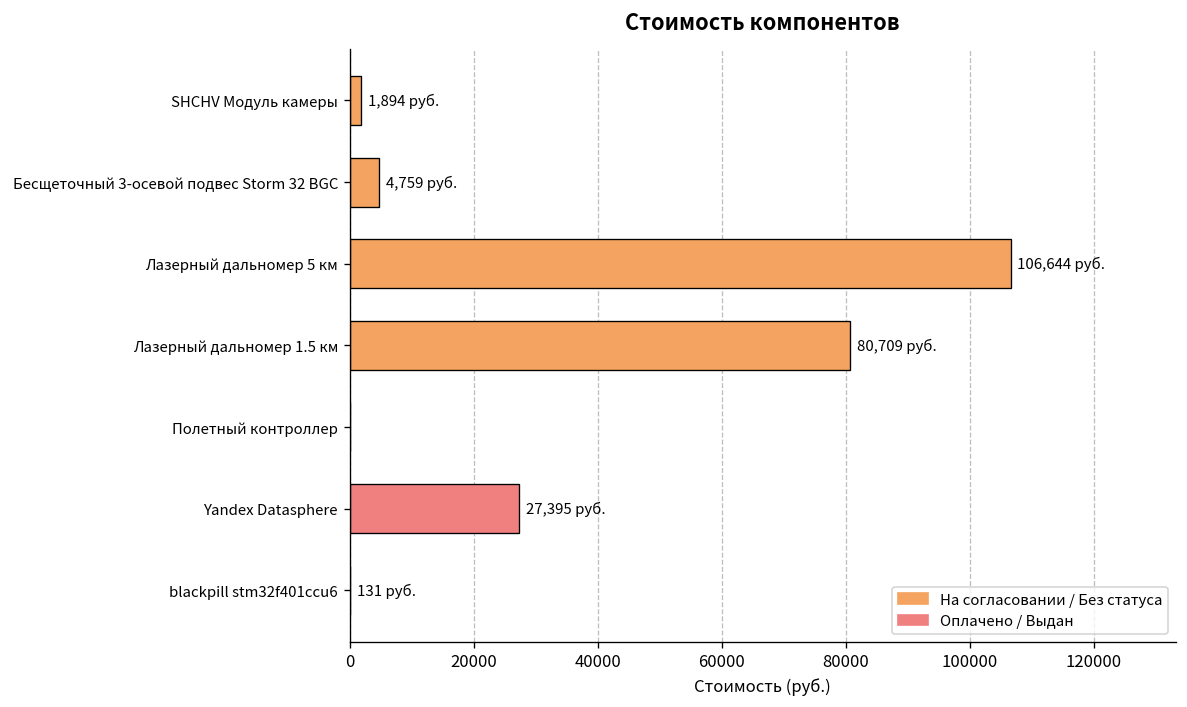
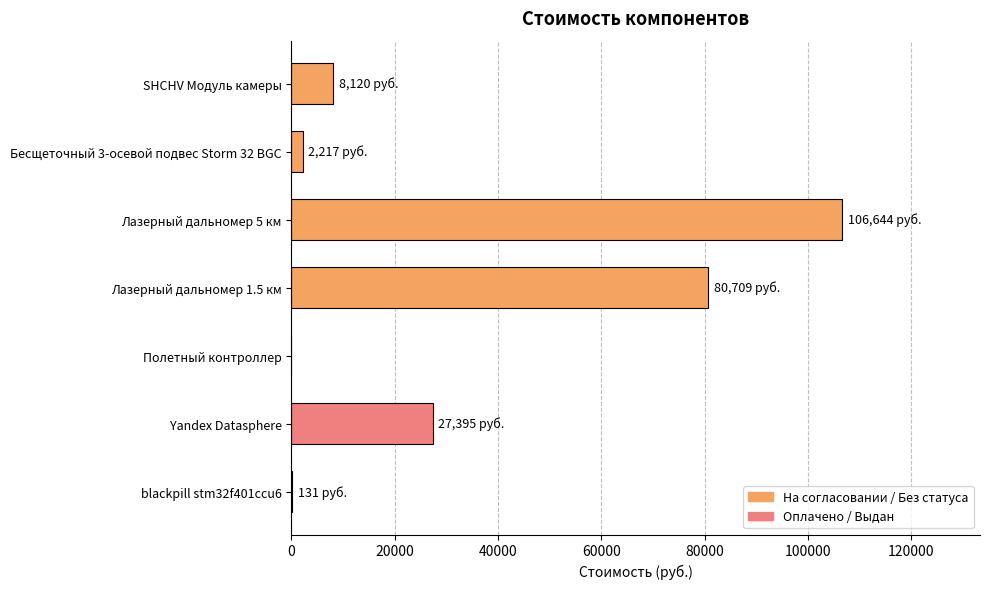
SHCHV Модуль камеры: 1,894 -> 8,120
Бесщеточный 3-осевой подвес Storm 32 BGC: 4,759 -> 2,217
